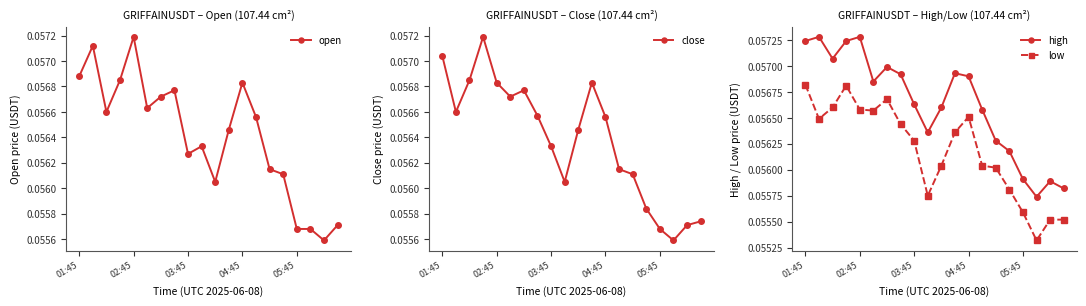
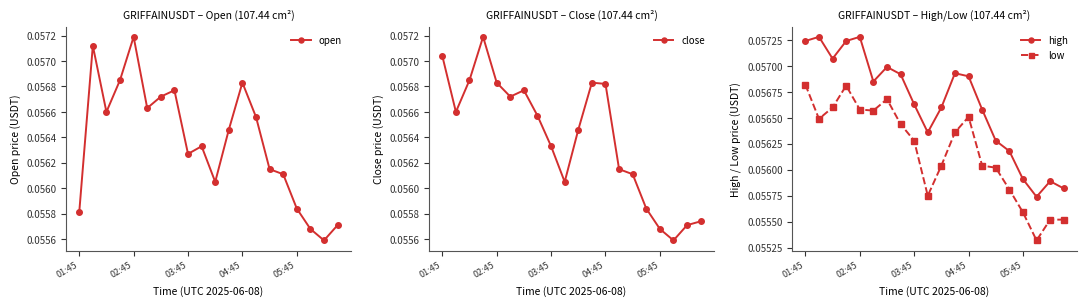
GRIFFAINUSDT – Open (107.44 cm²), 01:45: 0.05688 -> 0.05581
GRIFFAINUSDT – Open (107.44 cm²), 05:45: 0.05568 -> 0.05584
GRIFFAINUSDT – Close (107.44 cm²), 04:45: 0.05656 -> 0.05682
